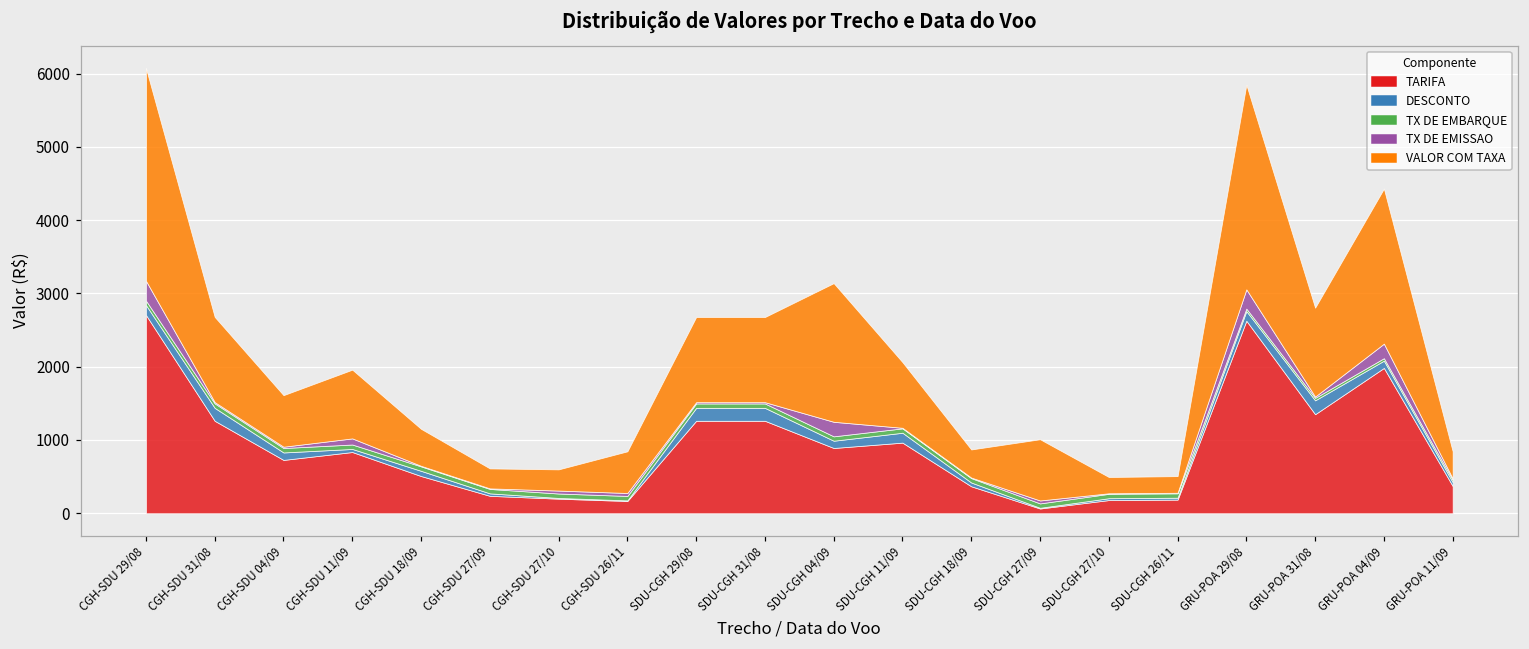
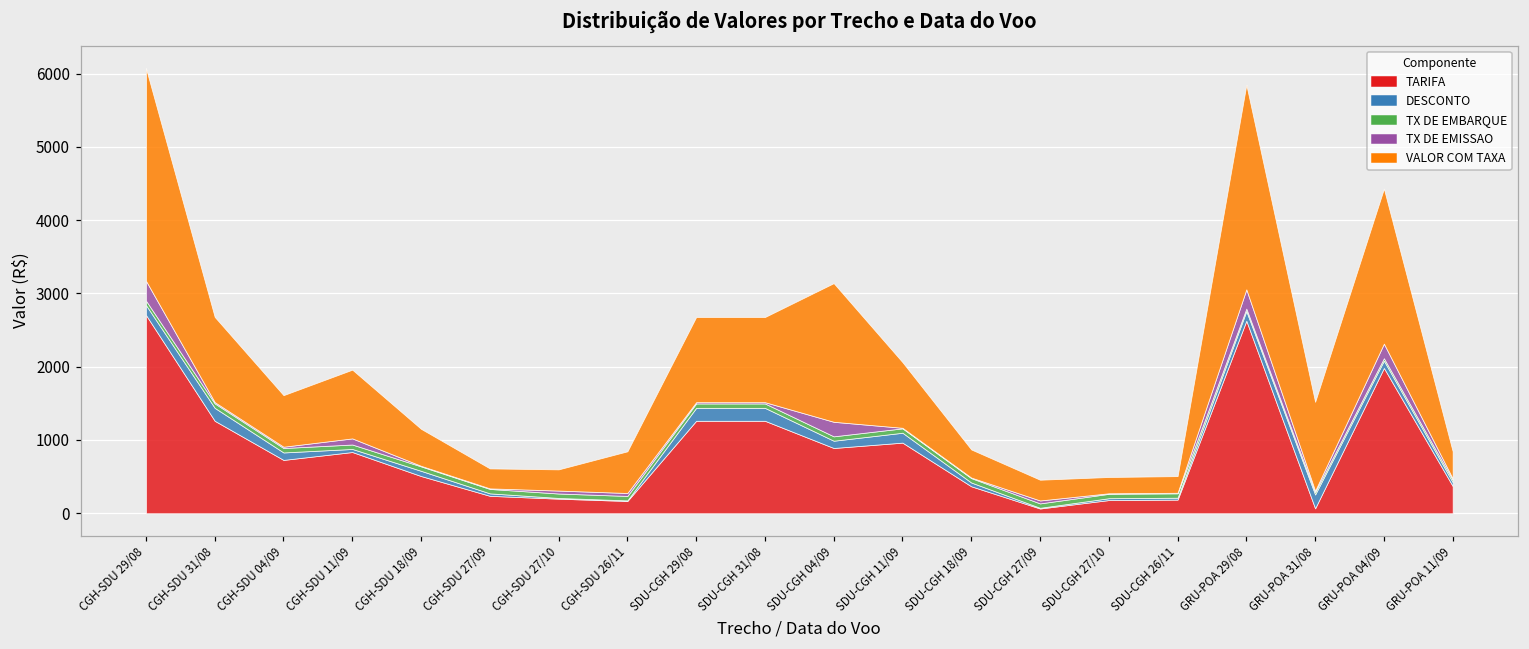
VALOR COM TAXA, SDU-CGH 27/09: 800 -> 300
TARIFA, GRU-POA 31/08: 1400 -> 100
